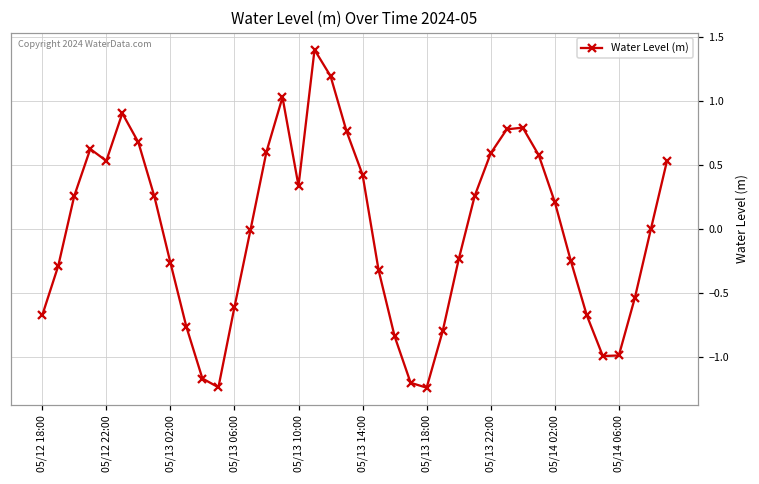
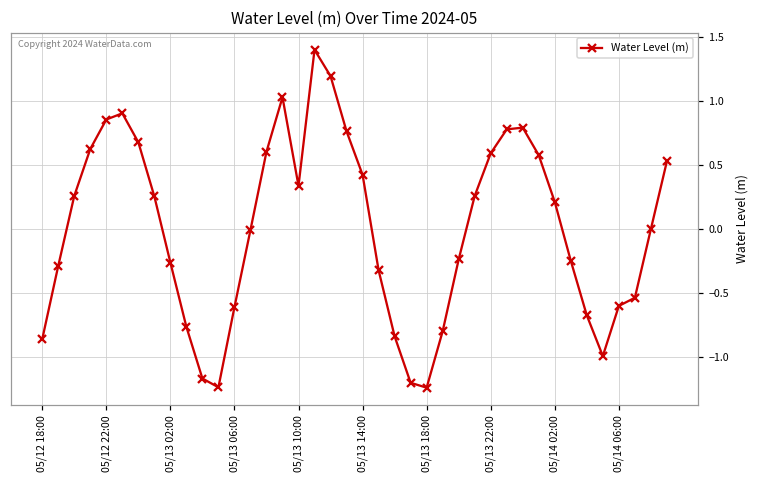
05/12 18:00: -0.68 -> -0.86
05/12 22:00: 0.53 -> 0.86
05/14 06:00: -0.99 -> -0.60
